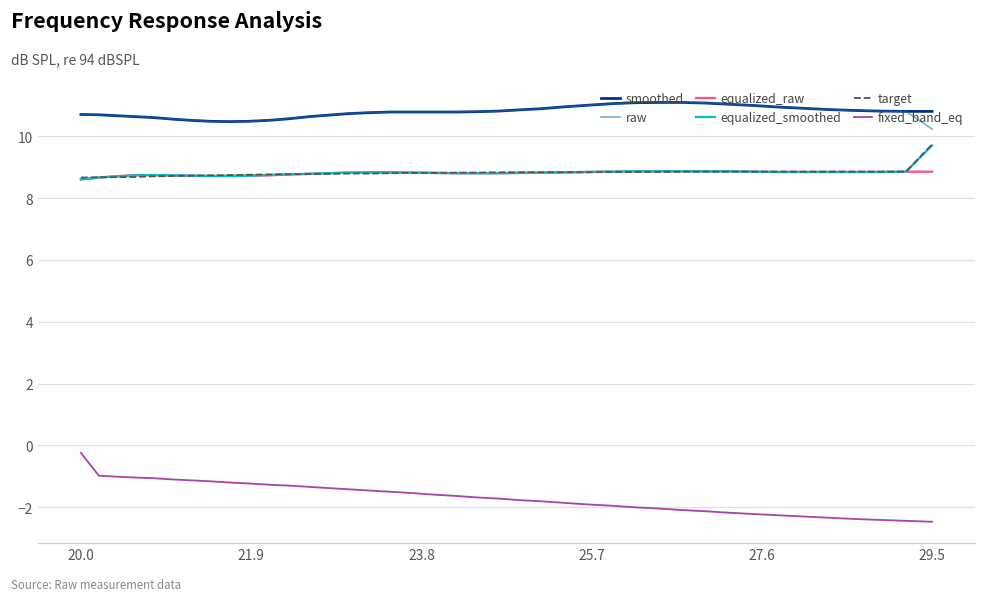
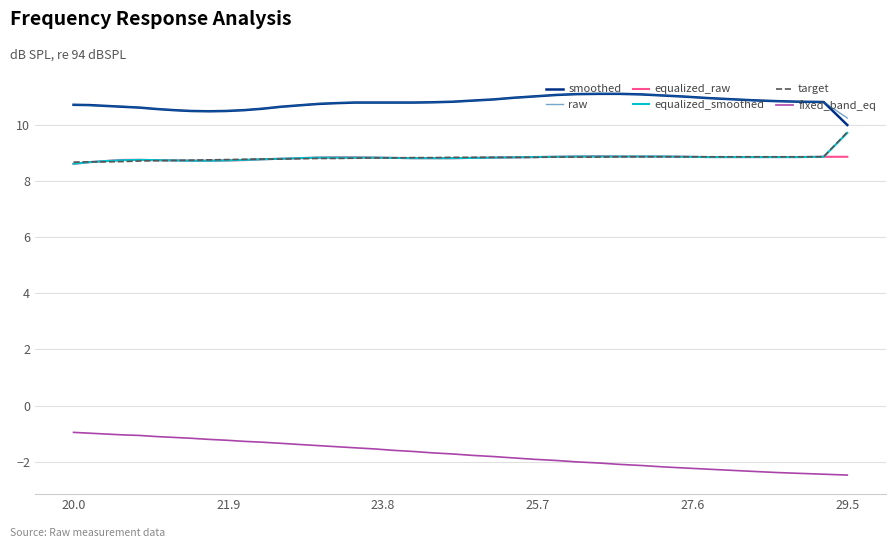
fixed_band_eq, 20.0: -0.2 -> -1.0
smoothed, 29.5: 10.8 -> 10.0
